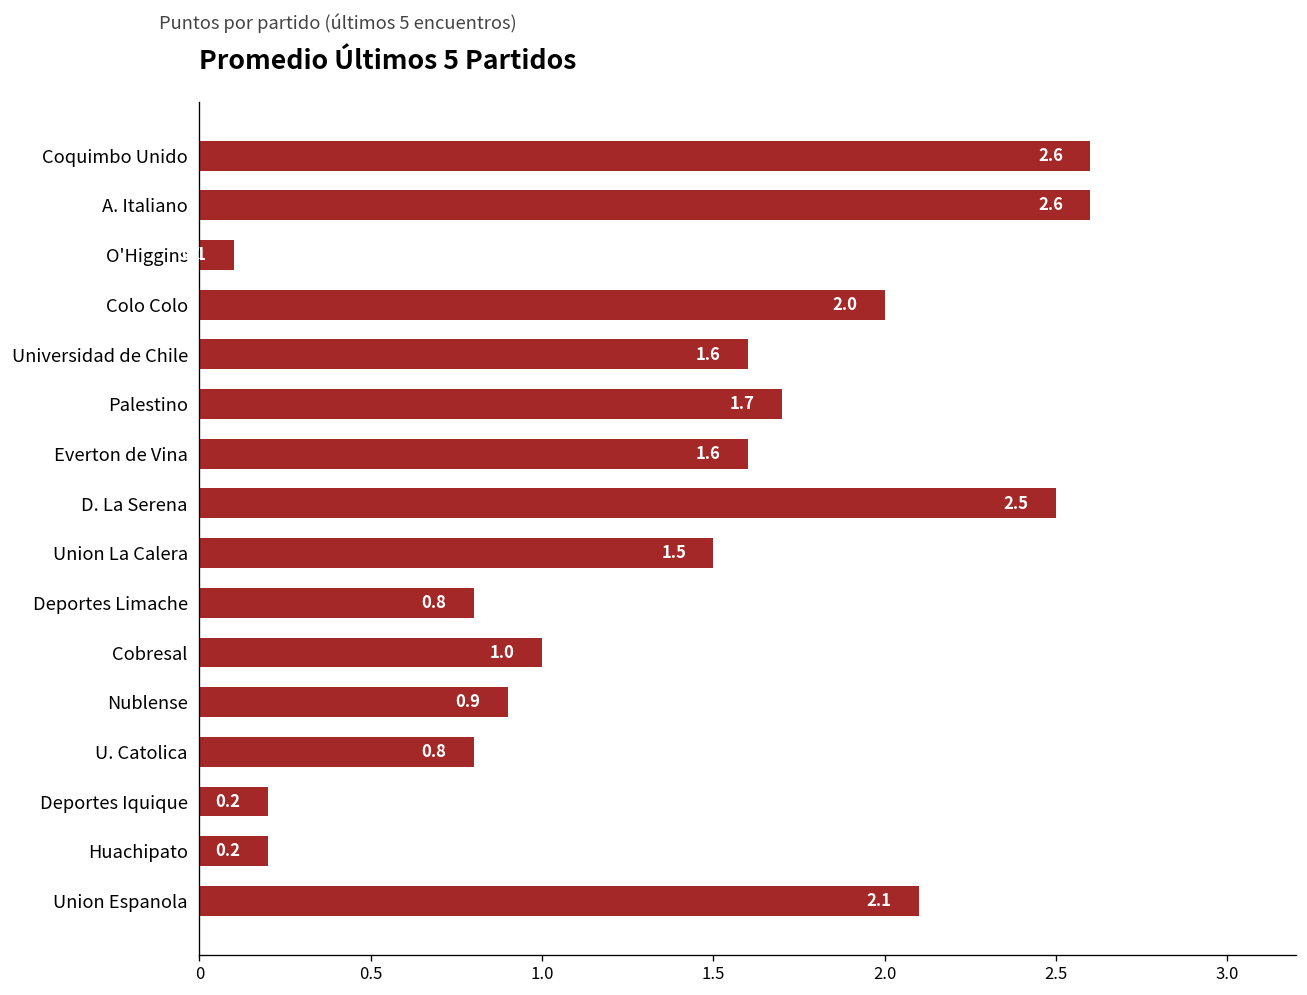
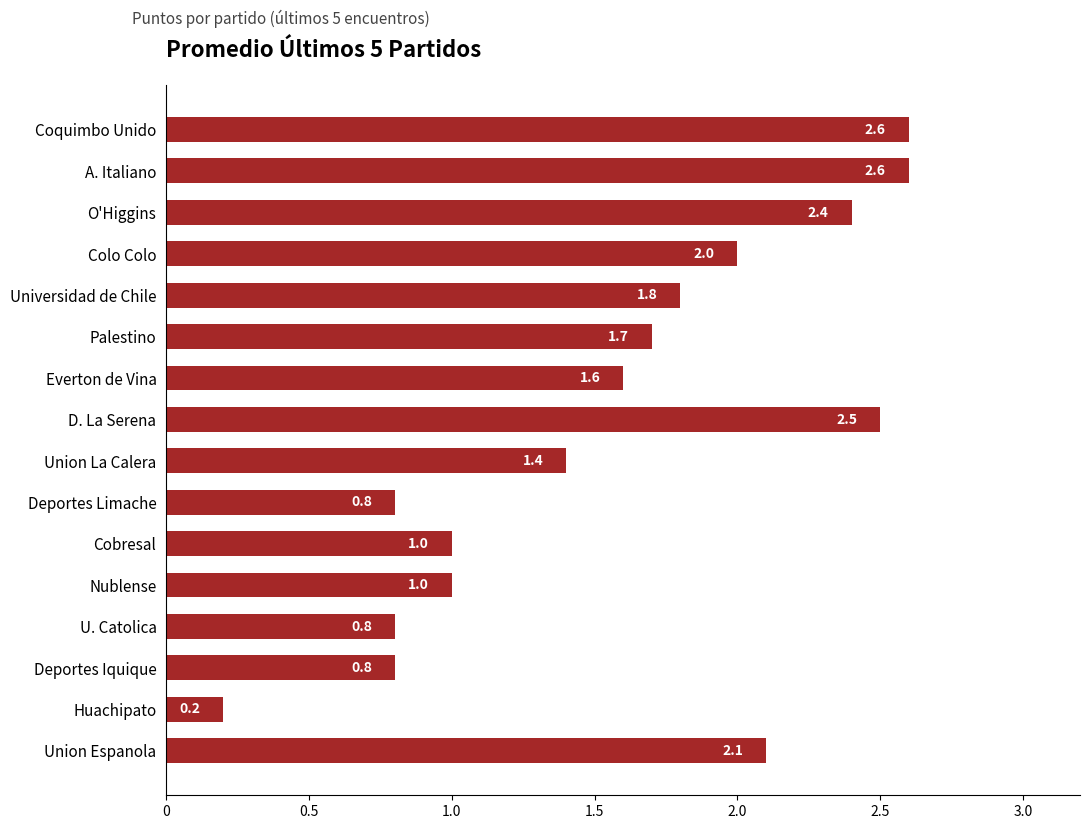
O'Higgins: 0.1 -> 2.4
Universidad de Chile: 1.6 -> 1.8
Union La Calera: 1.5 -> 1.4
Nublense: 0.9 -> 1.0
Deportes Iquique: 0.2 -> 0.8
